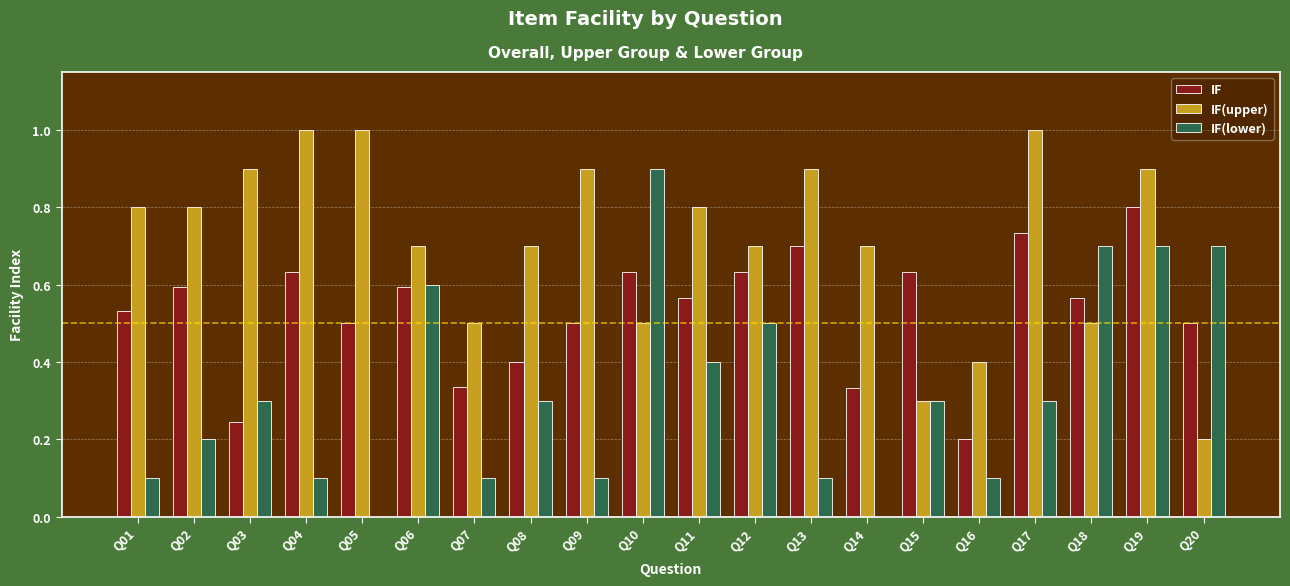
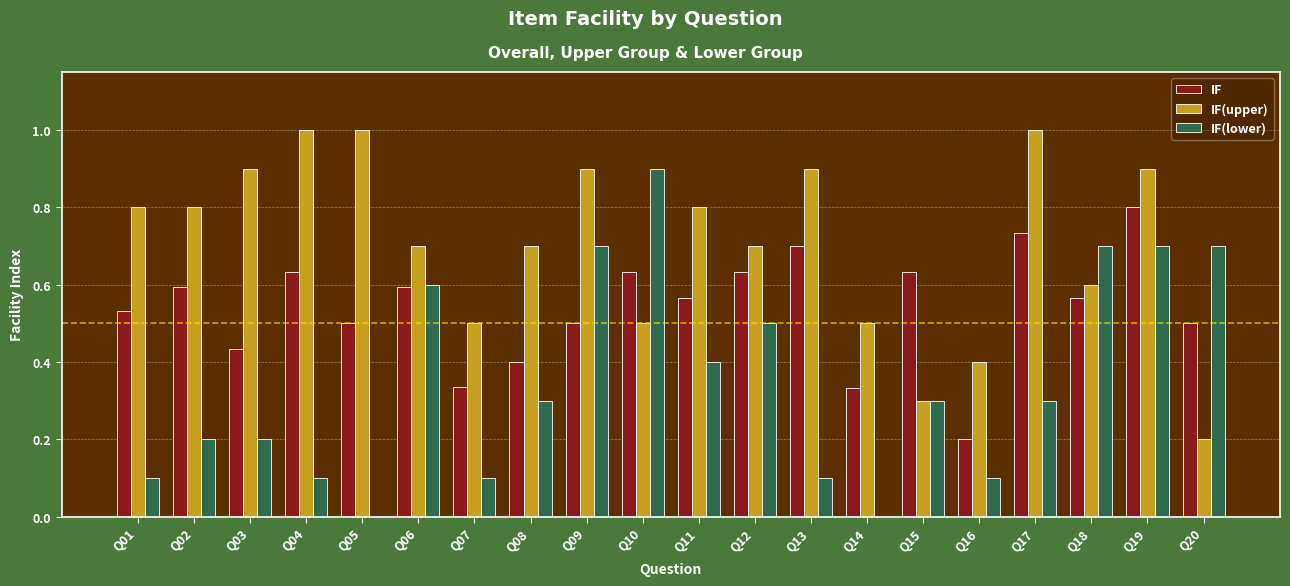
IF, Q03: 0.25 -> 0.43
IF(lower), Q03: 0.3 -> 0.2
IF(lower), Q09: 0.1 -> 0.7
IF(upper), Q14: 0.7 -> 0.5
IF(upper), Q18: 0.5 -> 0.6
